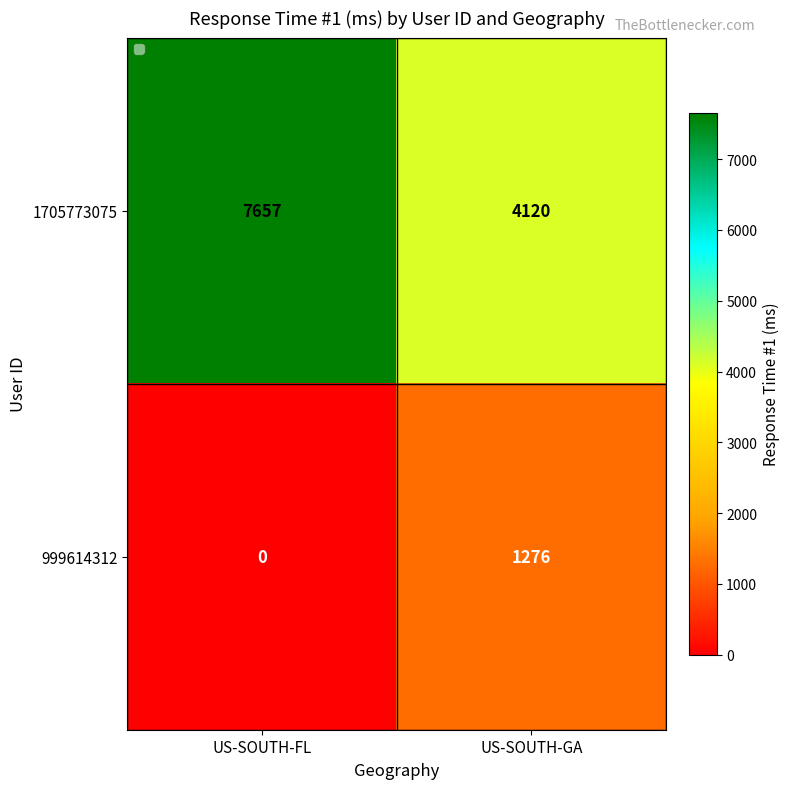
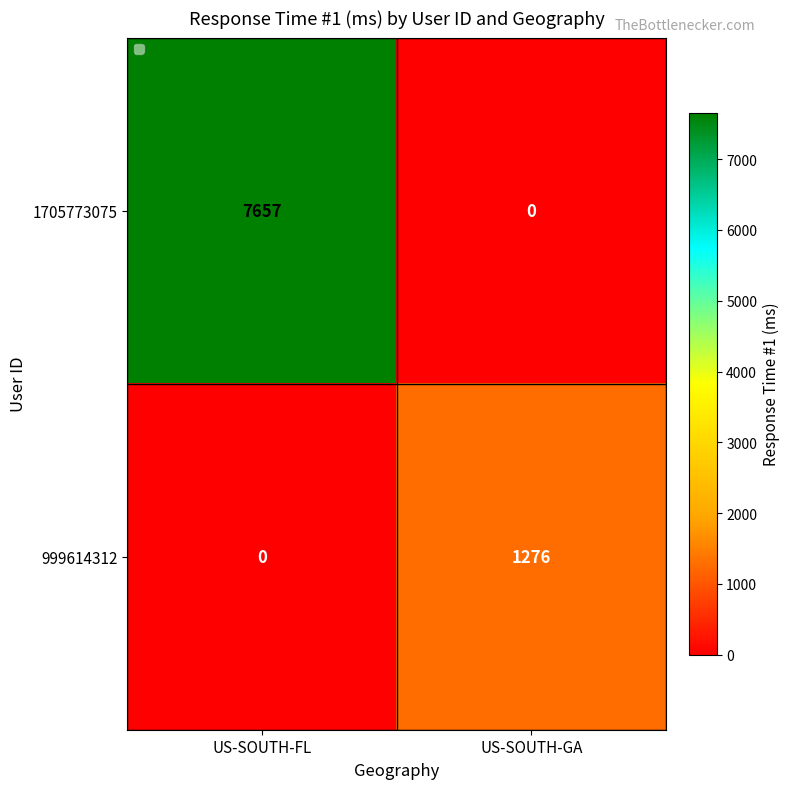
1705773075, US-SOUTH-GA: 4120 -> 0
